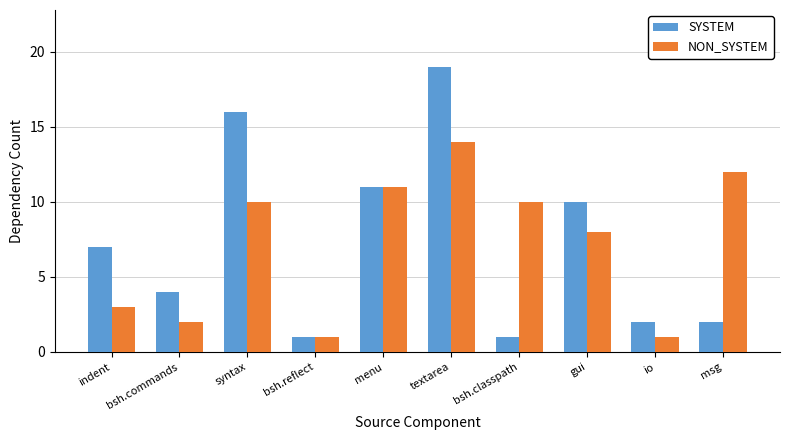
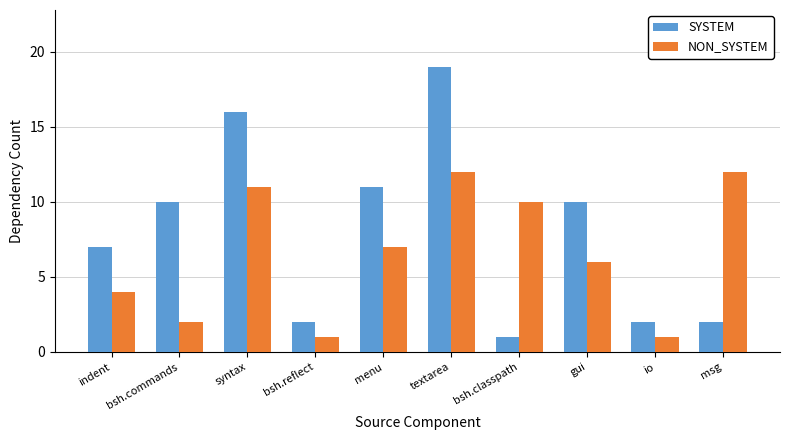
NON_SYSTEM, indent: 3 -> 4
SYSTEM, bsh.commands: 4 -> 10
NON_SYSTEM, syntax: 10 -> 11
SYSTEM, bsh.reflect: 1 -> 2
NON_SYSTEM, menu: 11 -> 7
NON_SYSTEM, textarea: 14 -> 12
NON_SYSTEM, gui: 8 -> 6
